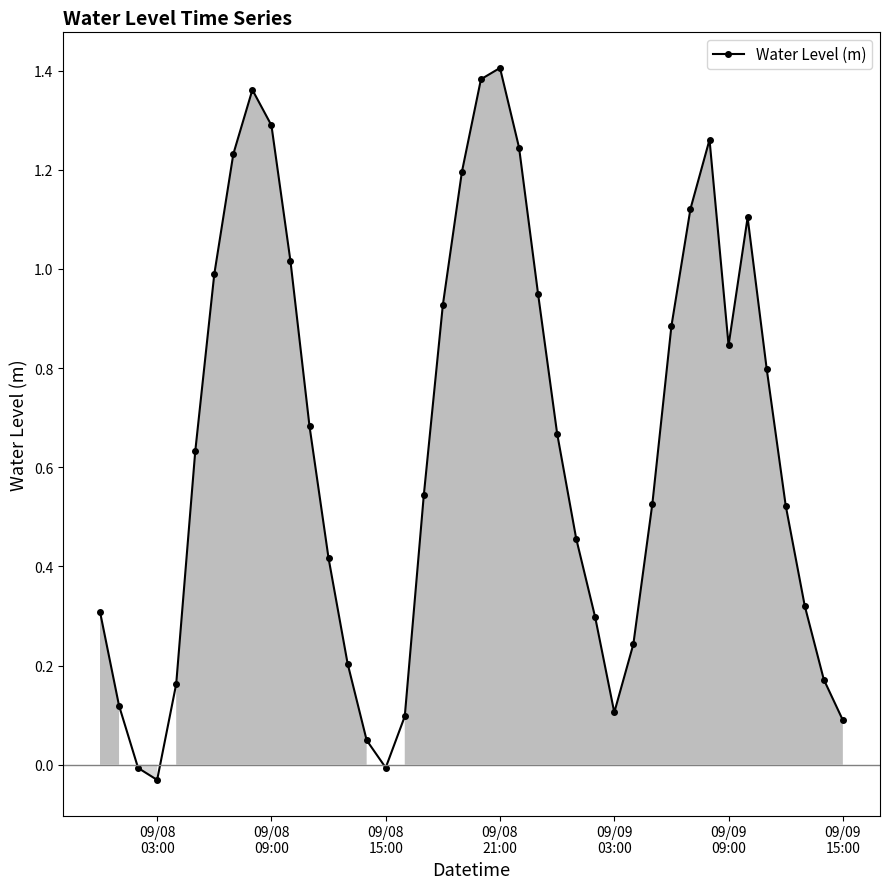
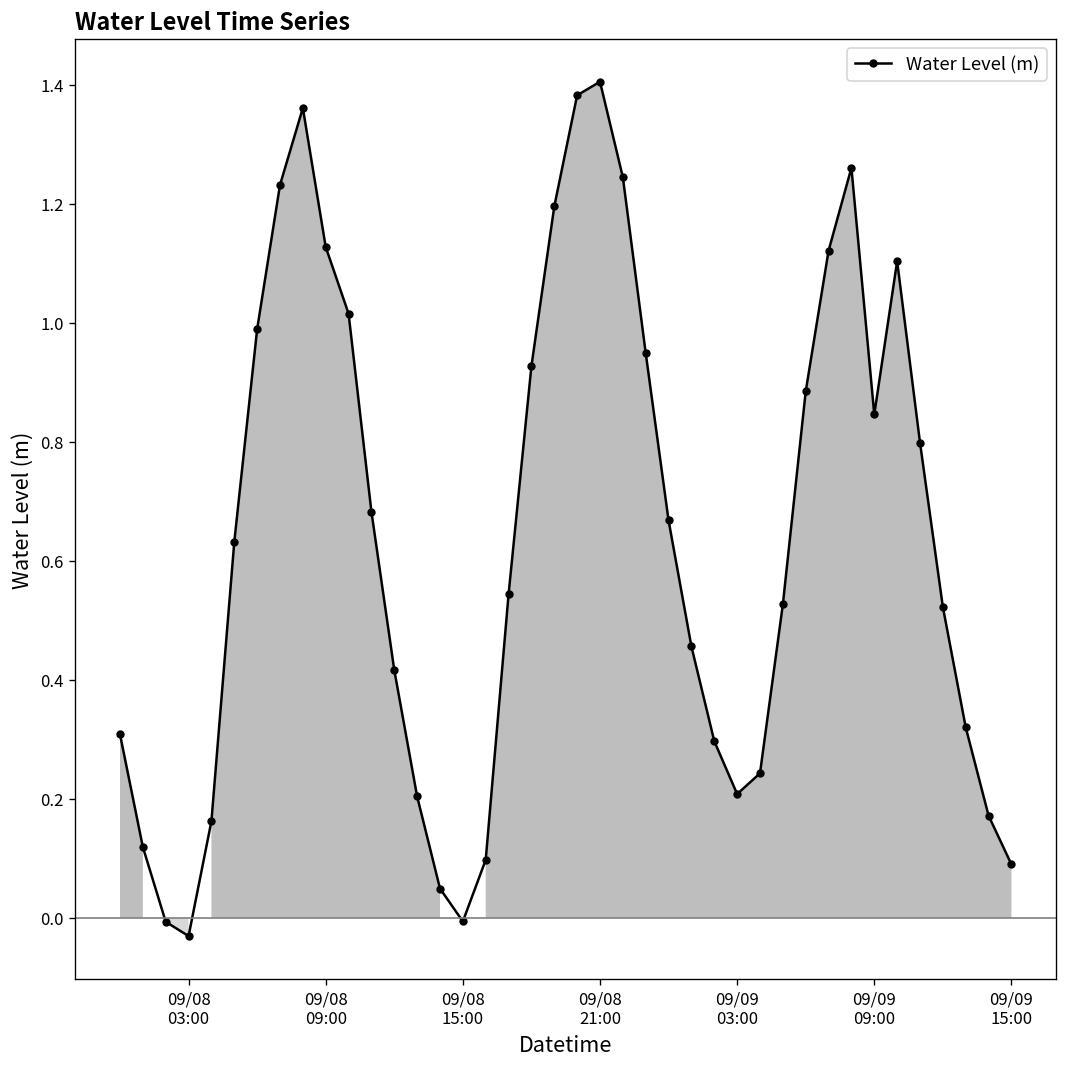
09/08 09:00: 1.29 -> 1.13
09/09 03:00: 0.11 -> 0.21
